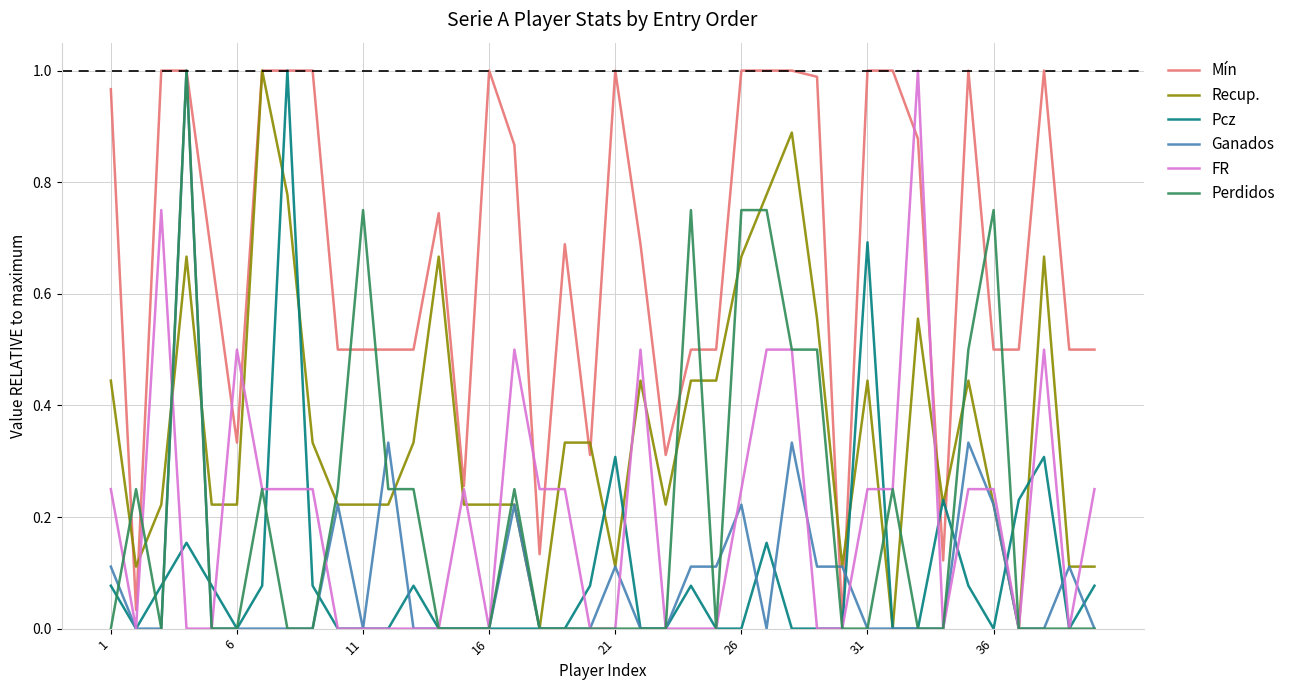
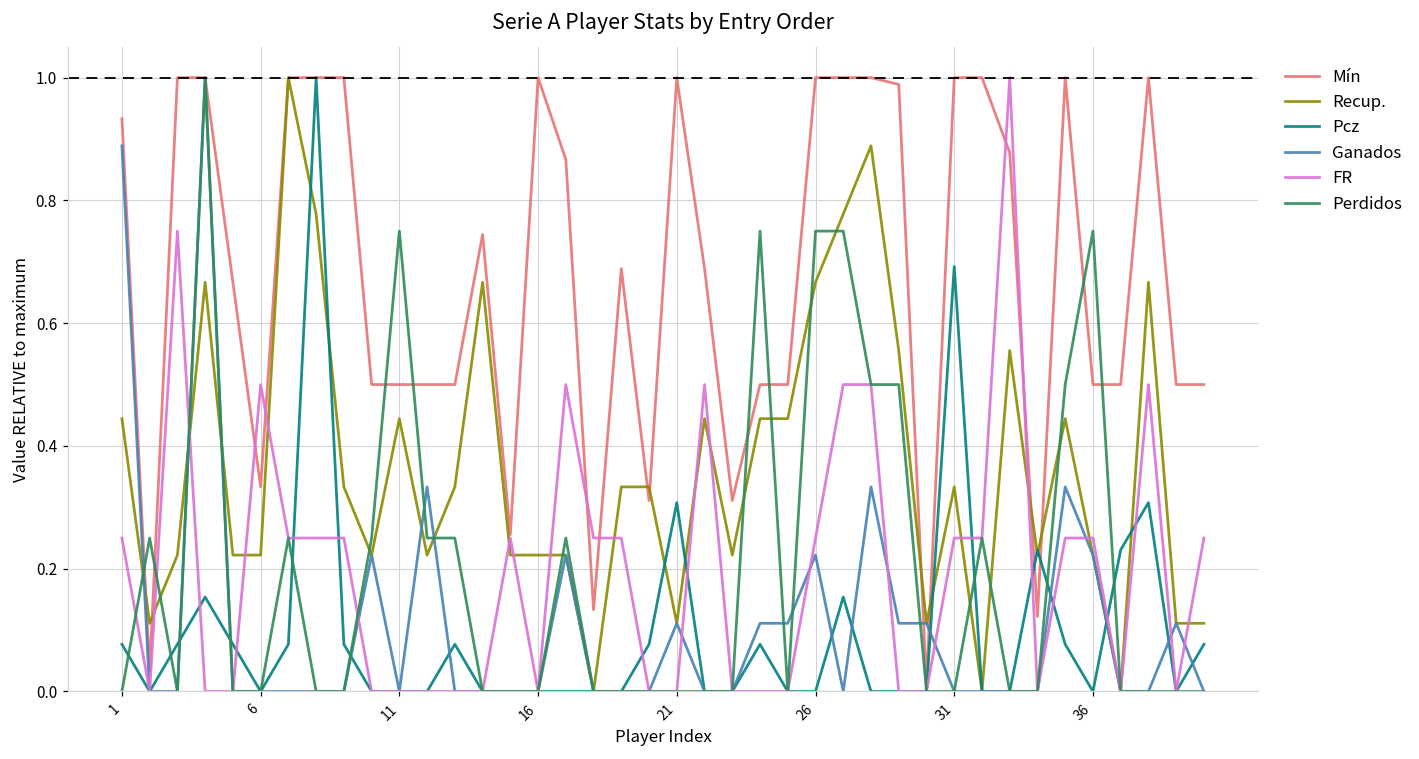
Mín, 1: 0.97 -> 0.93
Ganados, 1: 0.11 -> 0.89
Recup., 11: 0.22 -> 0.44
Recup., 31: 0.44 -> 0.33
